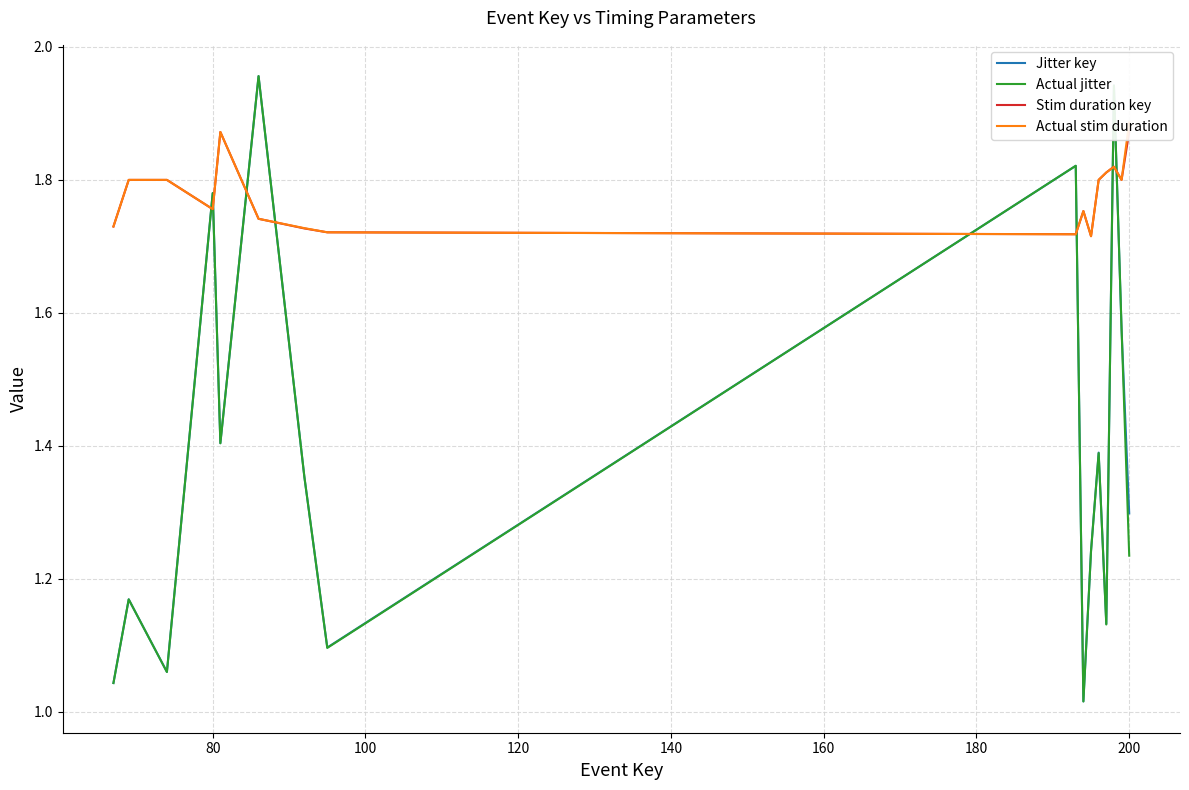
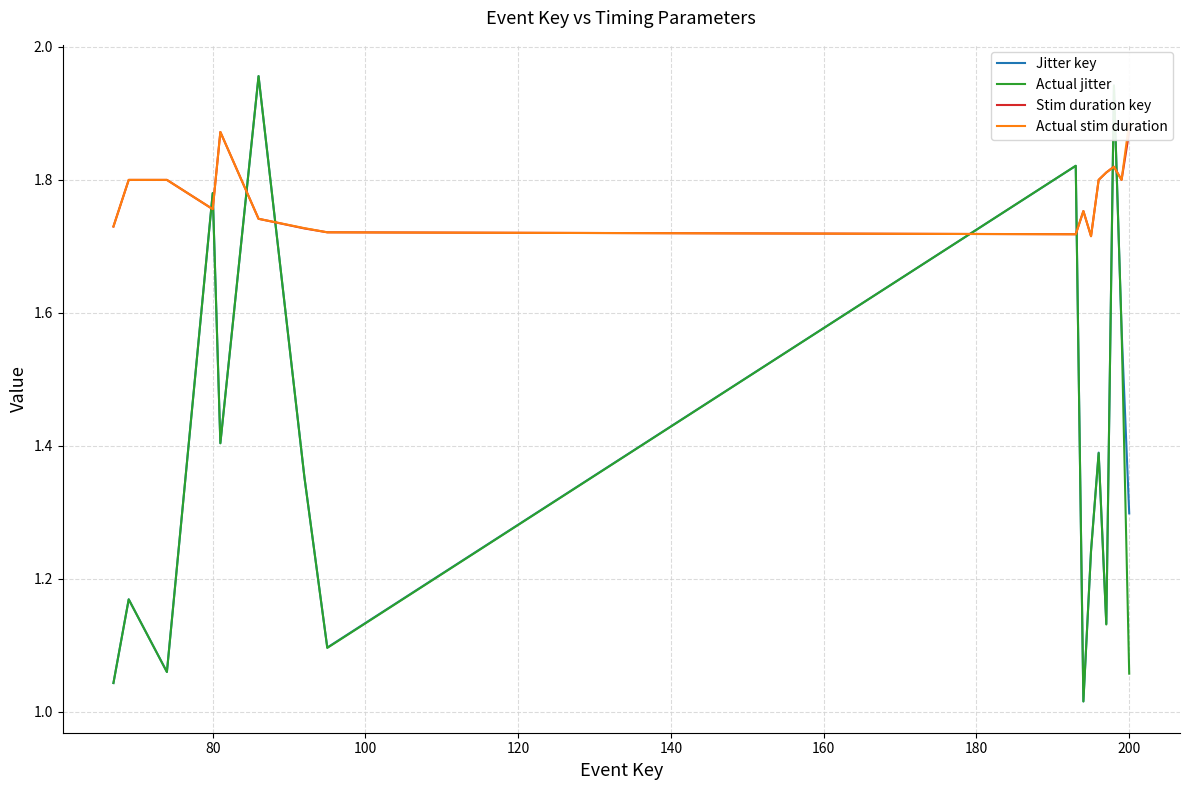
Actual jitter, 200: 1.23 -> 1.06
